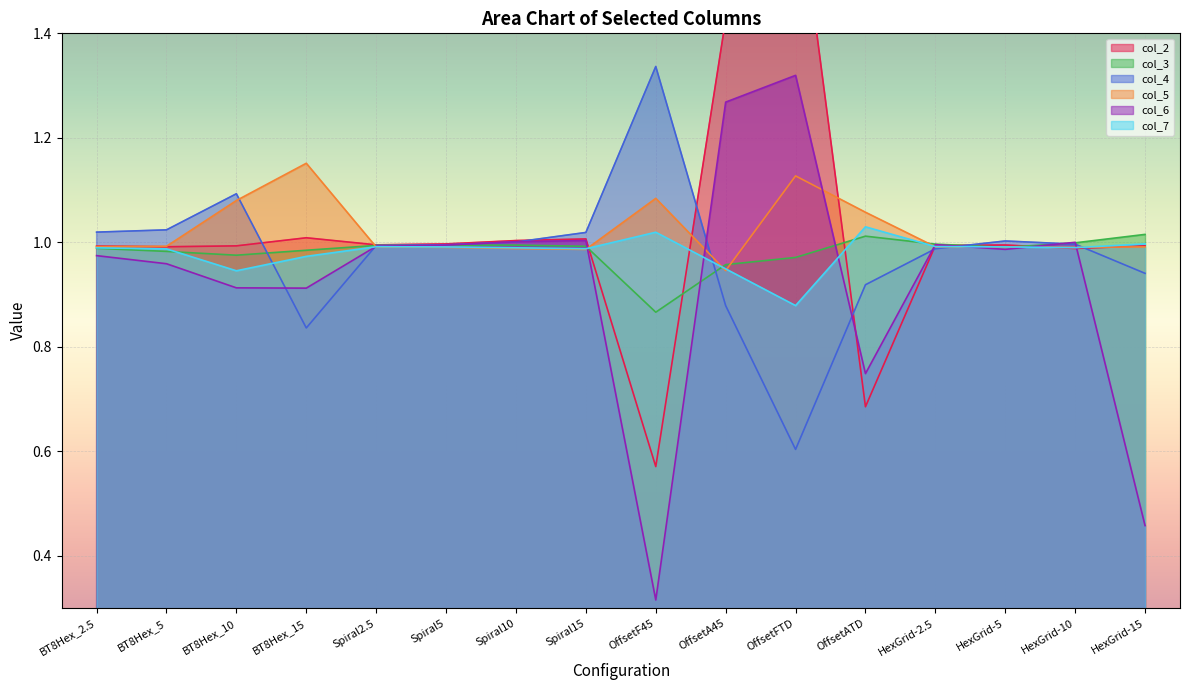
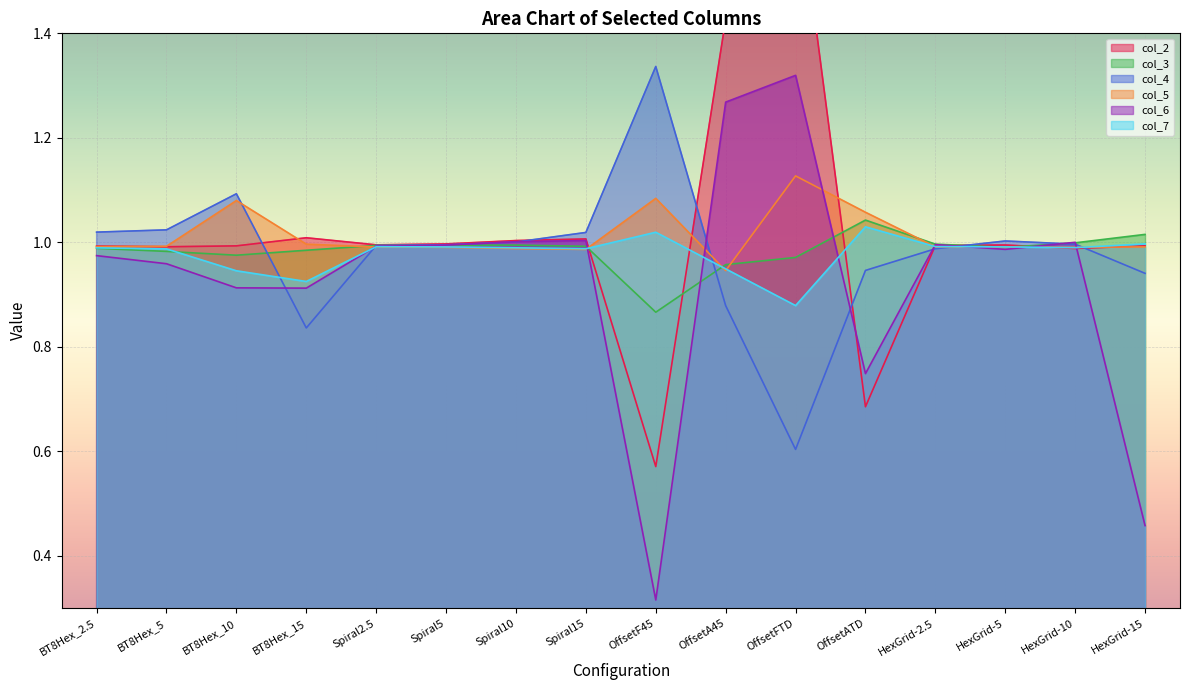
col_5, BT8Hex_15: 1.15 -> 1.00
col_7, BT8Hex_15: 0.97 -> 0.93
col_3, OffsetATD: 1.01 -> 1.04
col_4, OffsetATD: 0.92 -> 0.95
